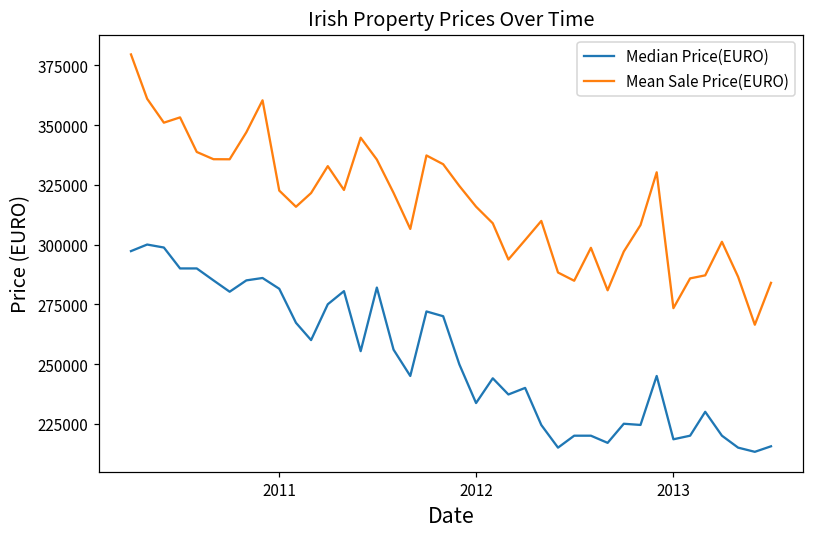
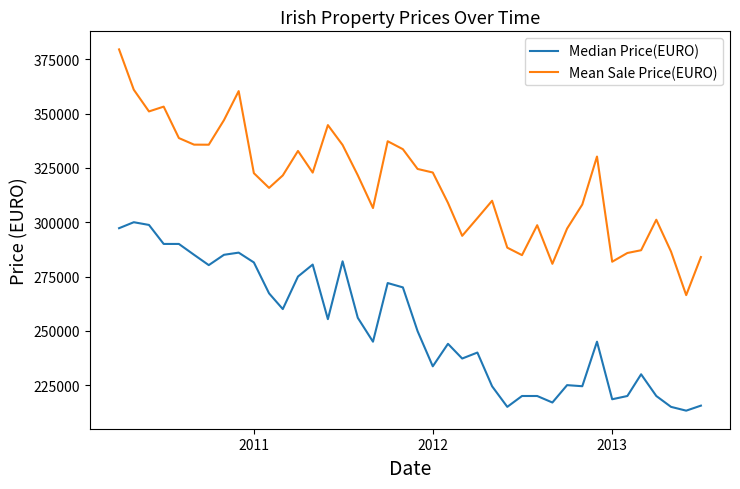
Mean Sale Price(EURO), 2012: 316000 -> 323000
Mean Sale Price(EURO), 2013: 273000 -> 282000
